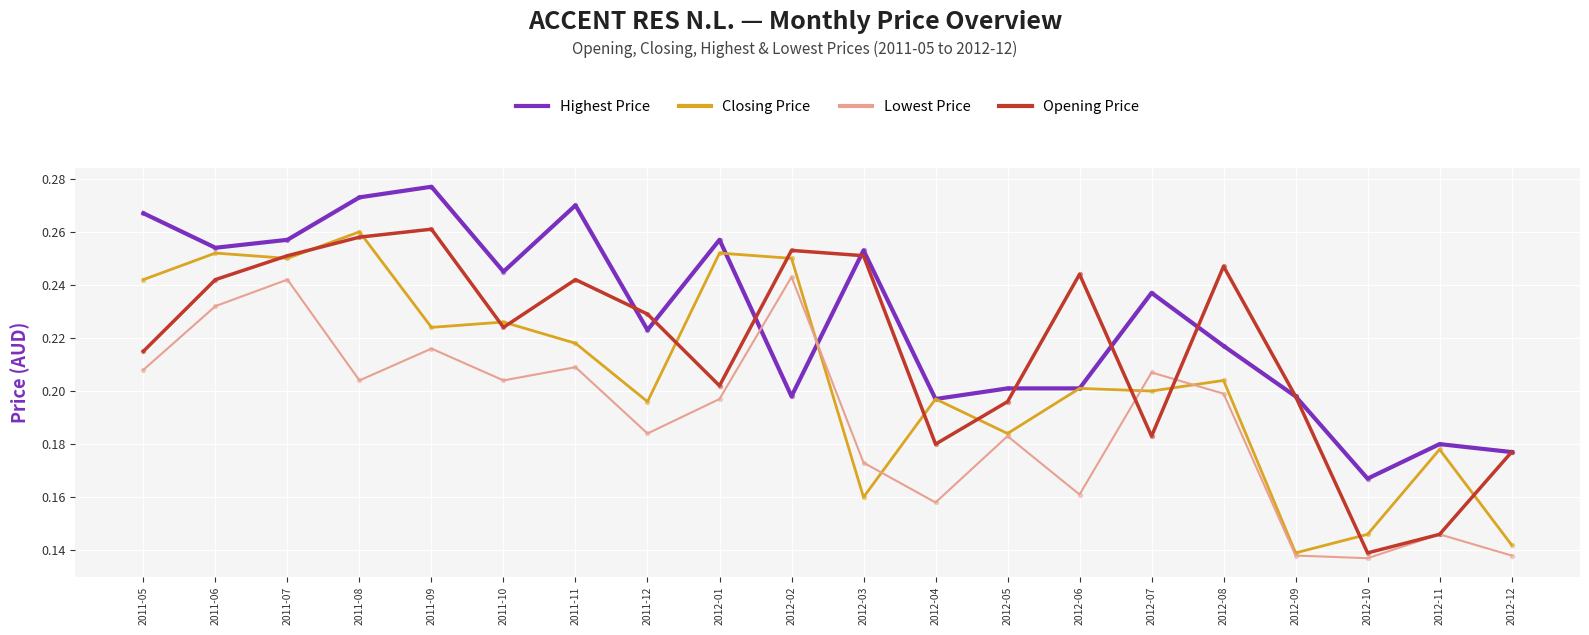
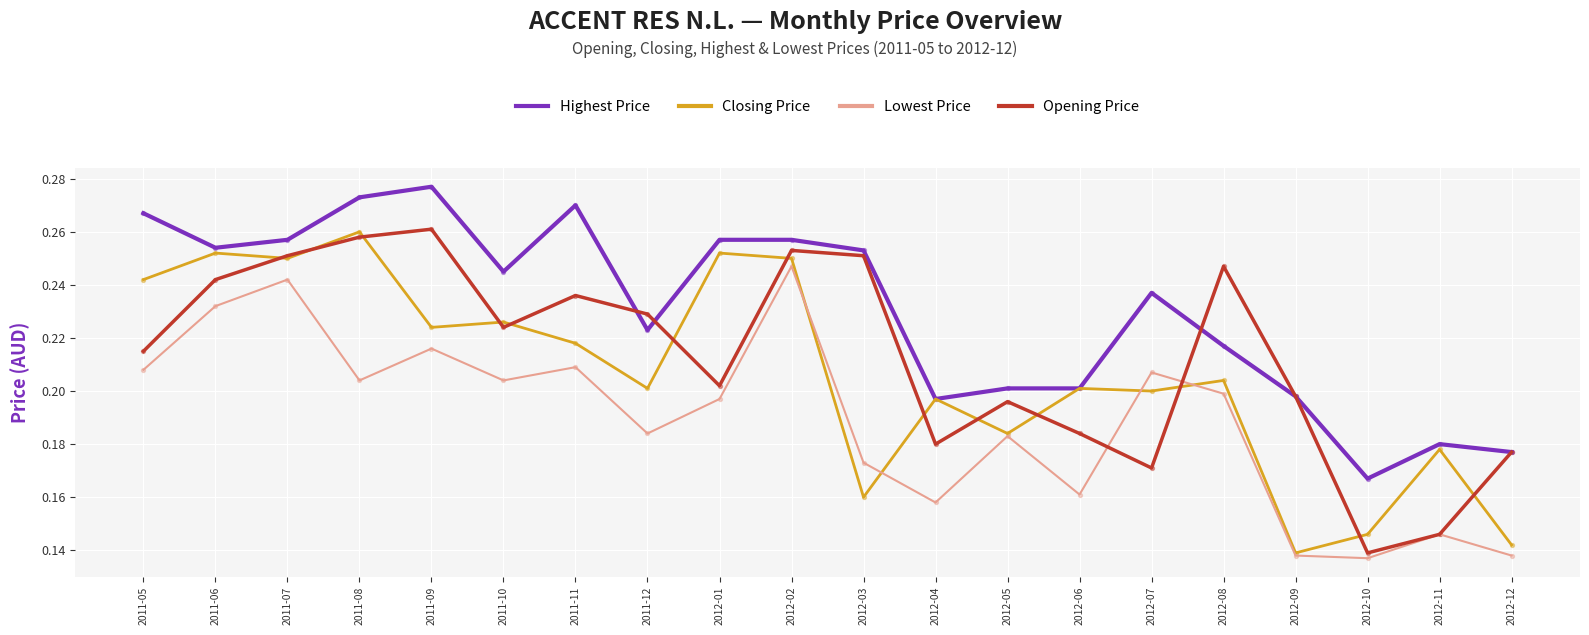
Opening Price, 2011-11: 0.242 -> 0.236
Closing Price, 2011-12: 0.196 -> 0.201
Highest Price, 2012-02: 0.198 -> 0.257
Lowest Price, 2012-02: 0.243 -> 0.247
Opening Price, 2012-06: 0.244 -> 0.184
Opening Price, 2012-07: 0.183 -> 0.171
